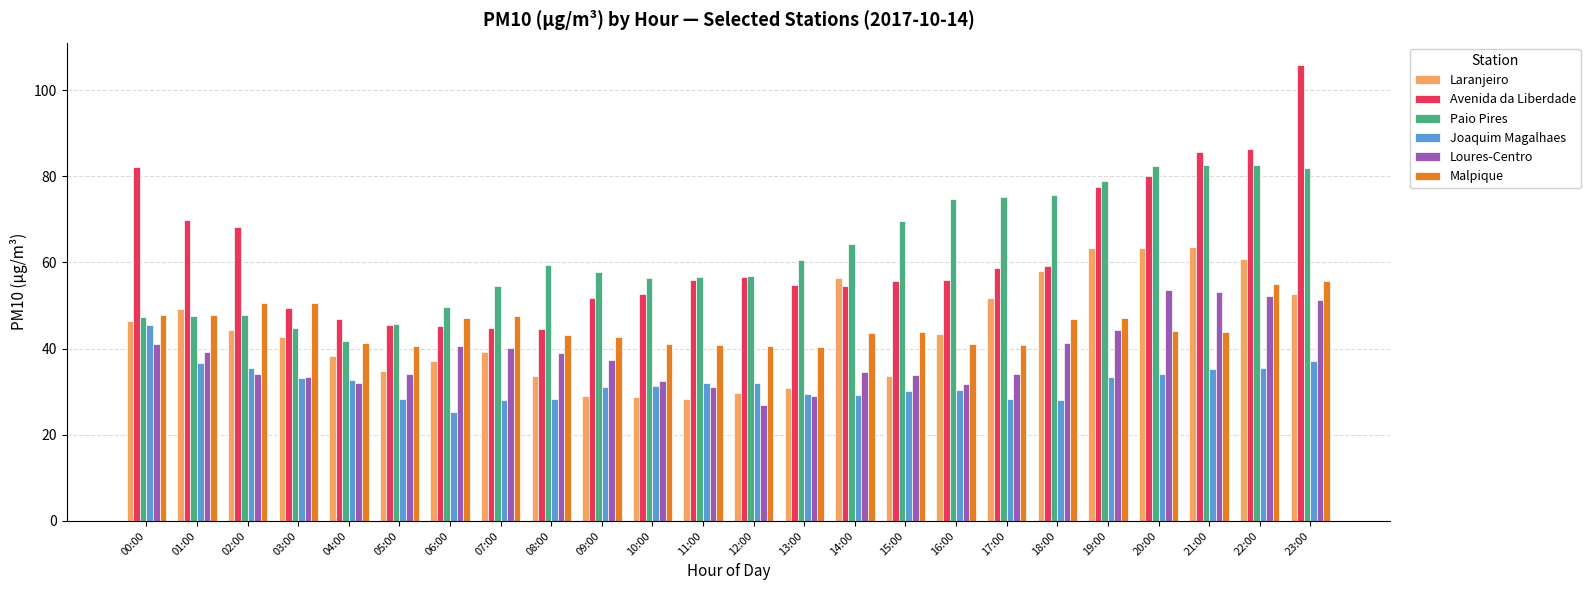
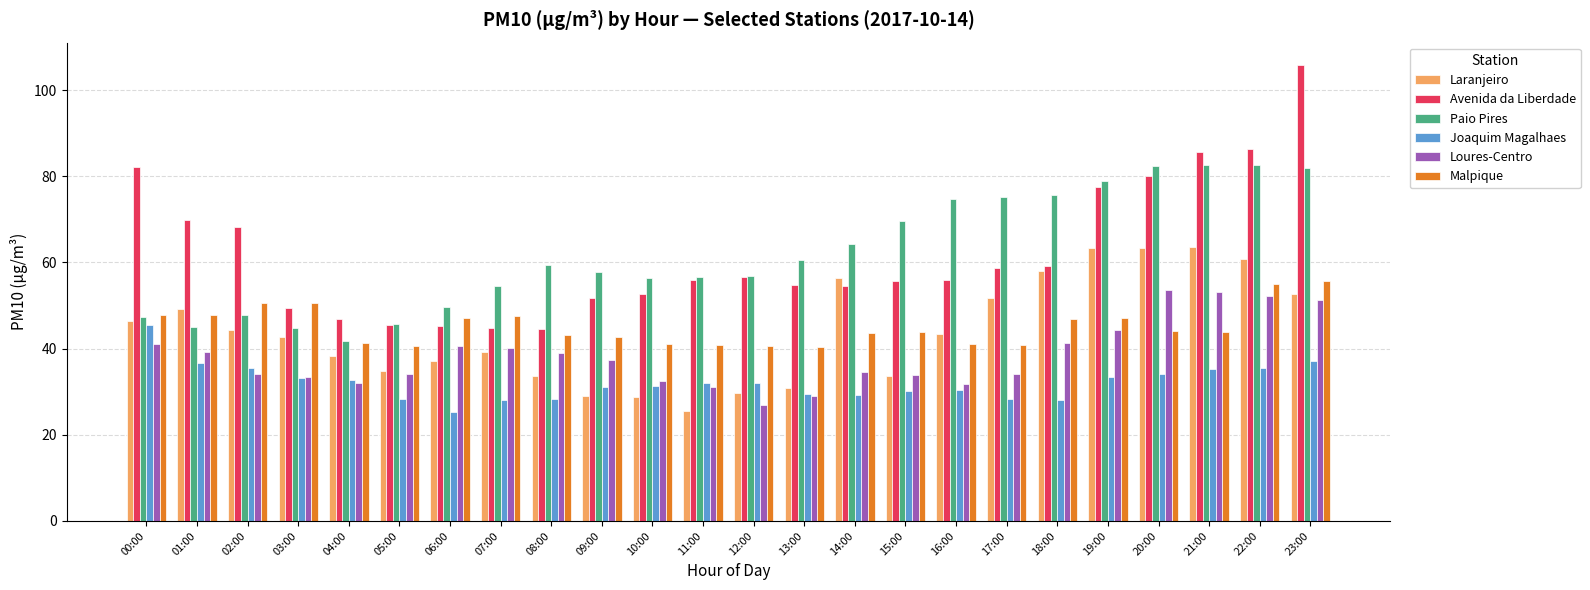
Paio Pires, 01:00: 48 -> 45
Laranjeiro, 11:00: 28 -> 26
